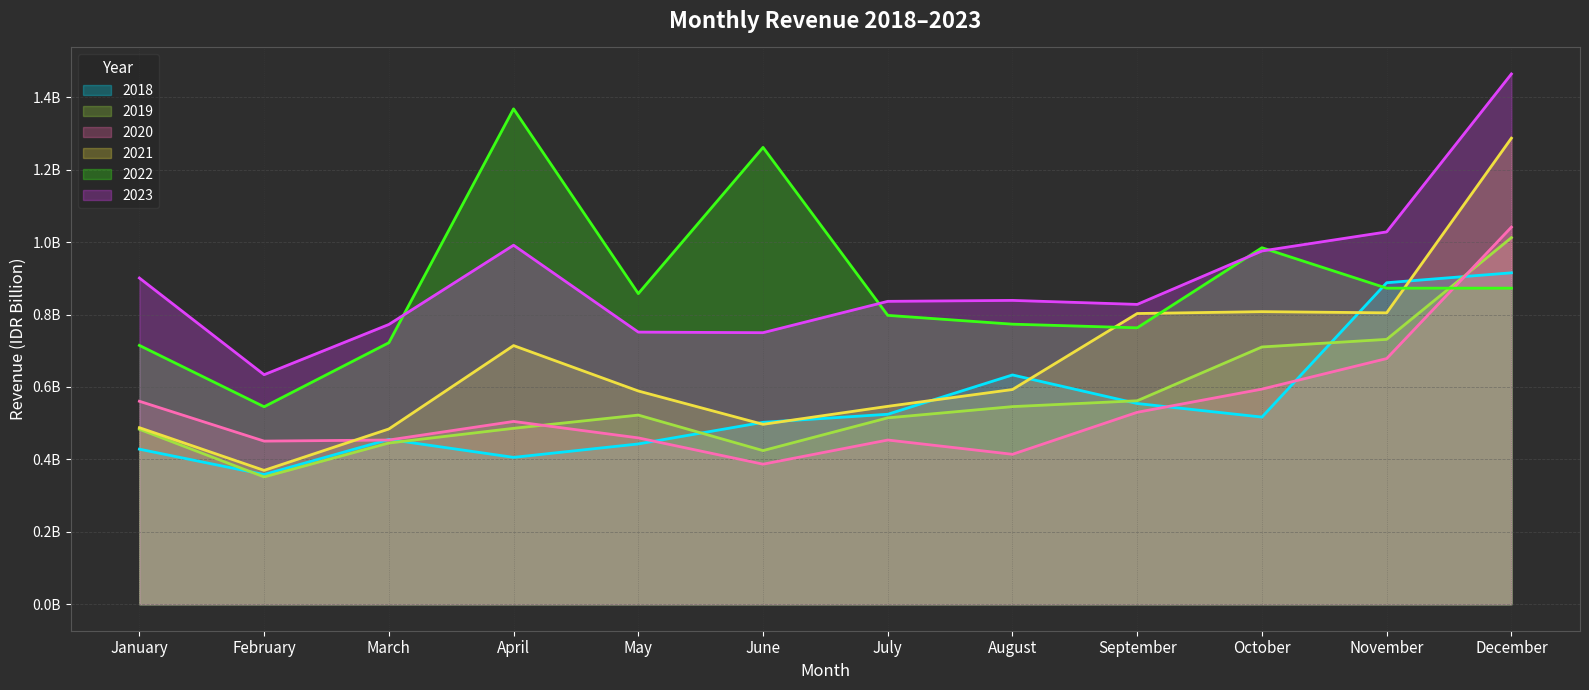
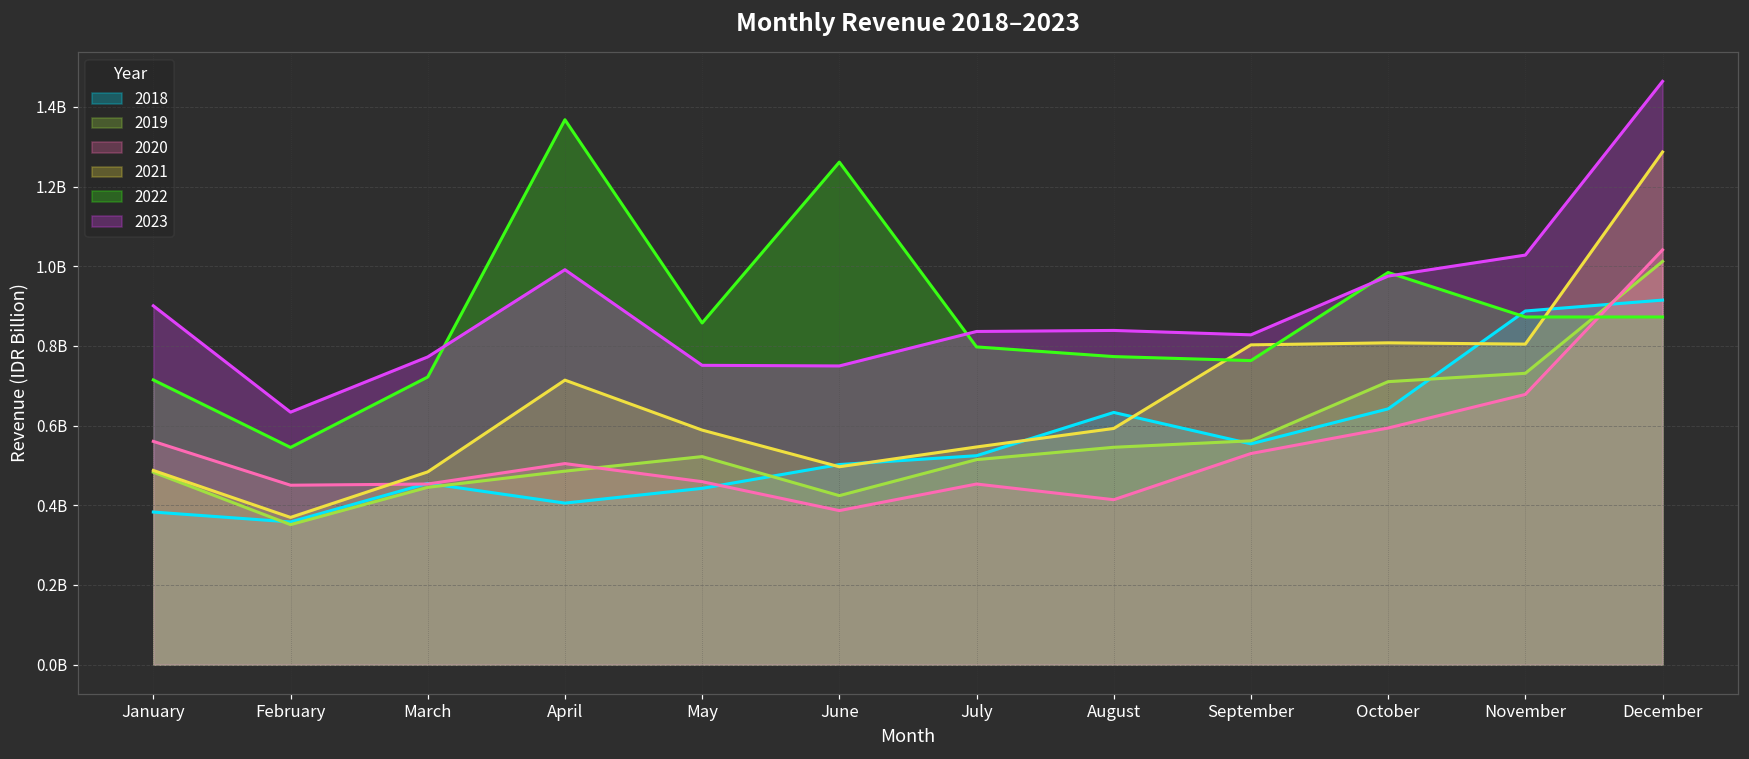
2018, January: 430000000 -> 380000000
2018, October: 520000000 -> 640000000
